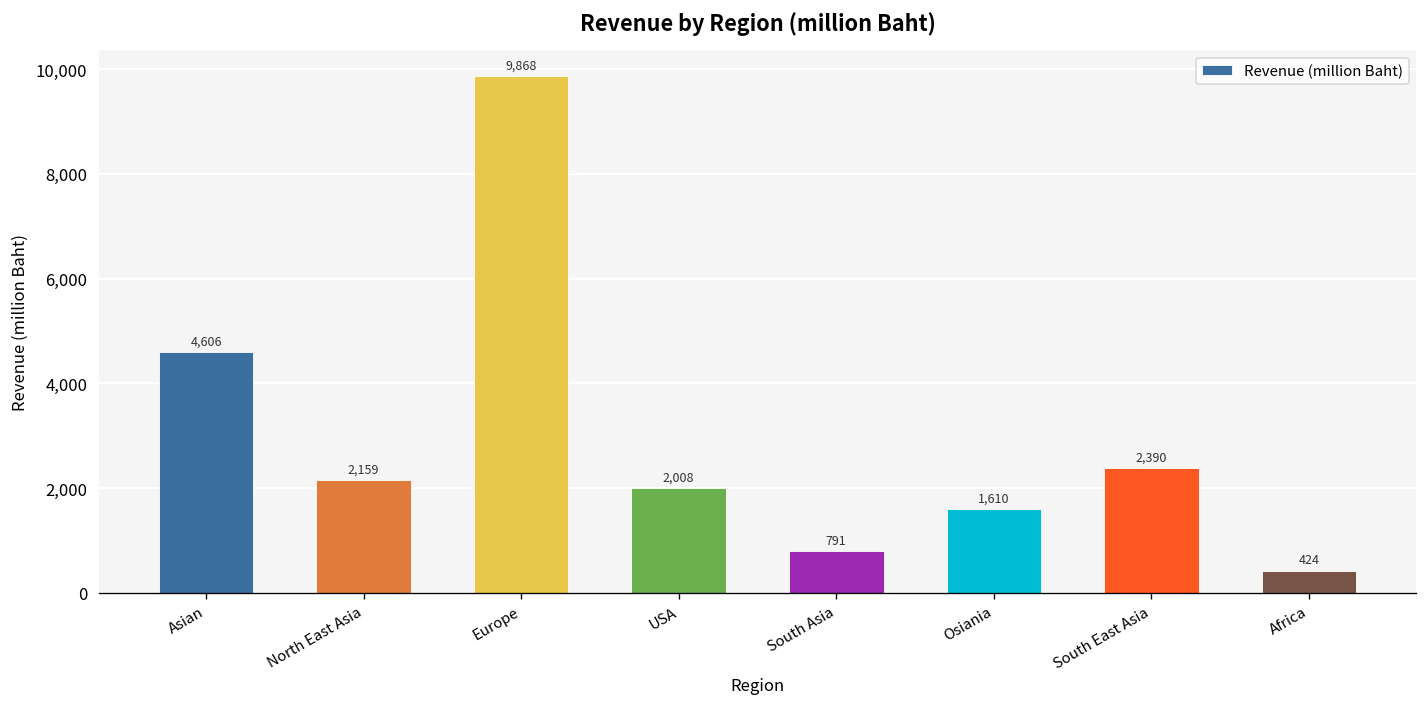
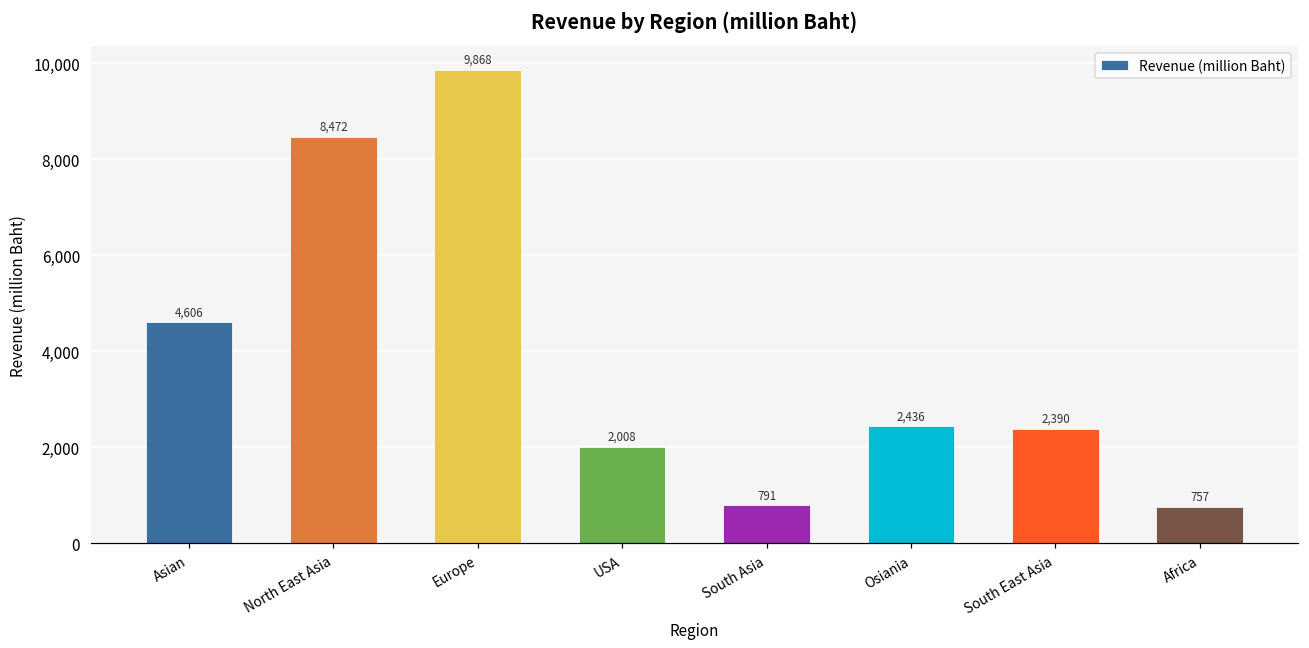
North East Asia: 2,159 -> 8,472
Osiania: 1,610 -> 2,436
Africa: 424 -> 757
